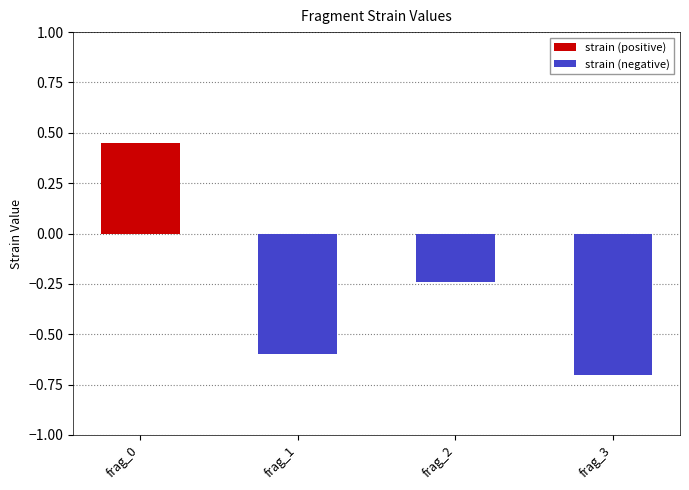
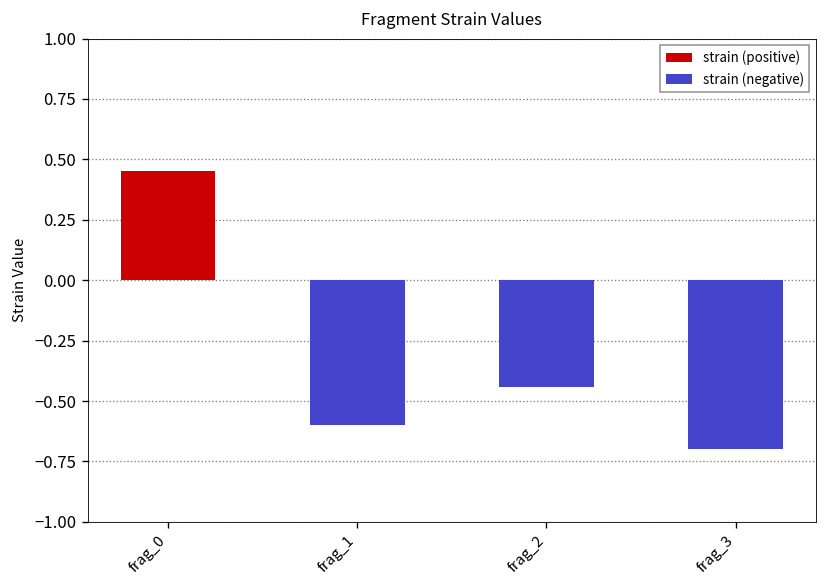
frag_2: -0.24 -> -0.44
